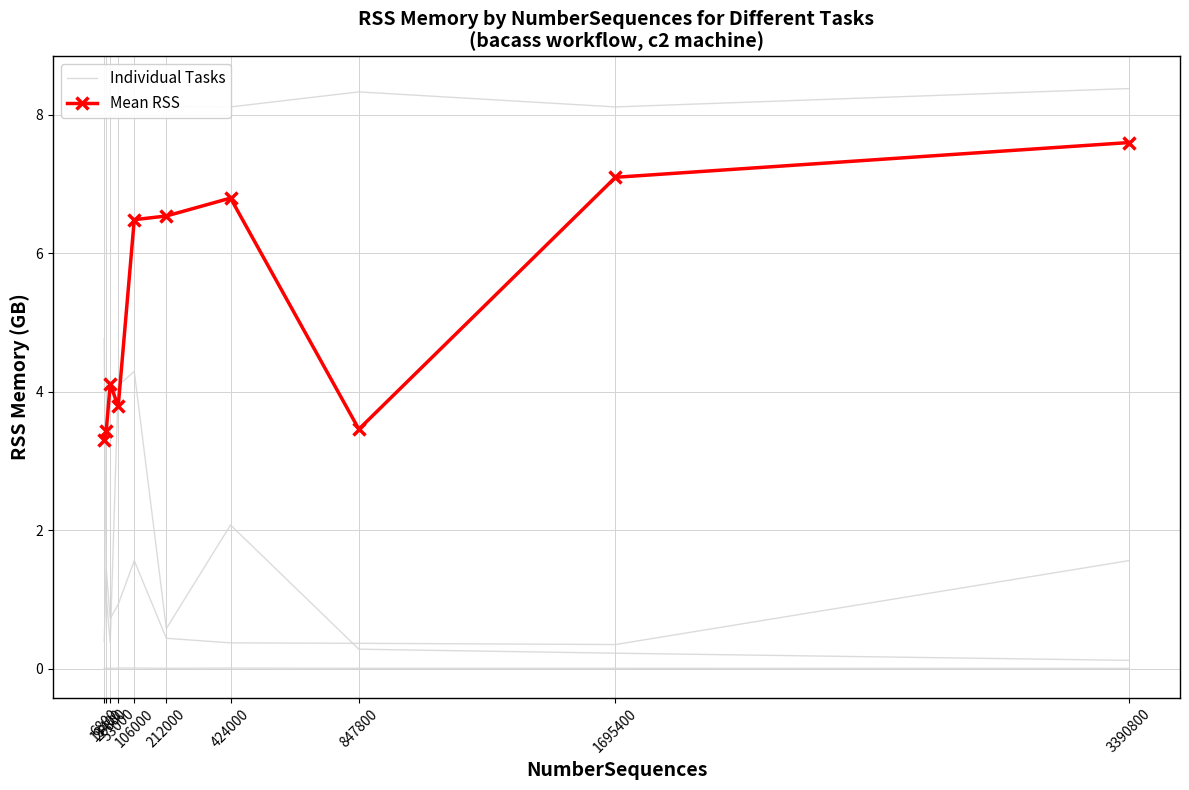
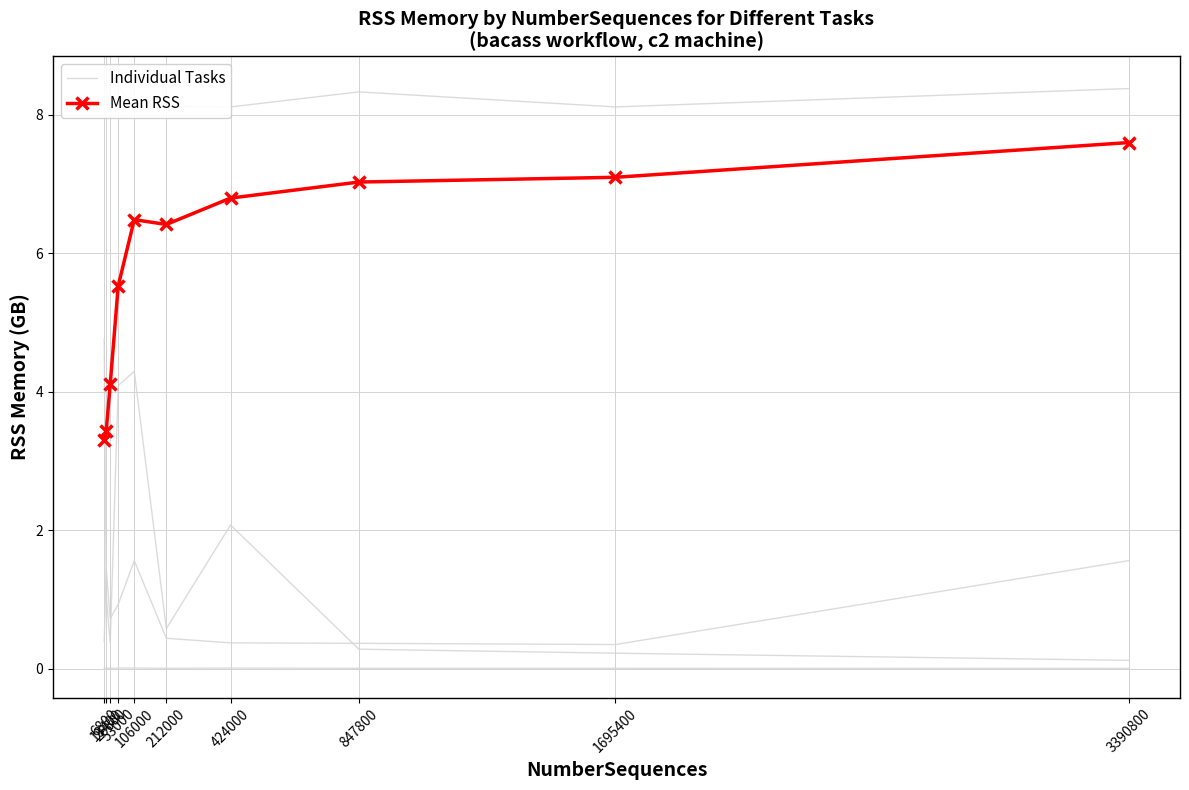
Mean RSS, 53000: 3.8 -> 5.5
Mean RSS, 212000: 6.5 -> 6.4
Mean RSS, 847800: 3.5 -> 7.0
